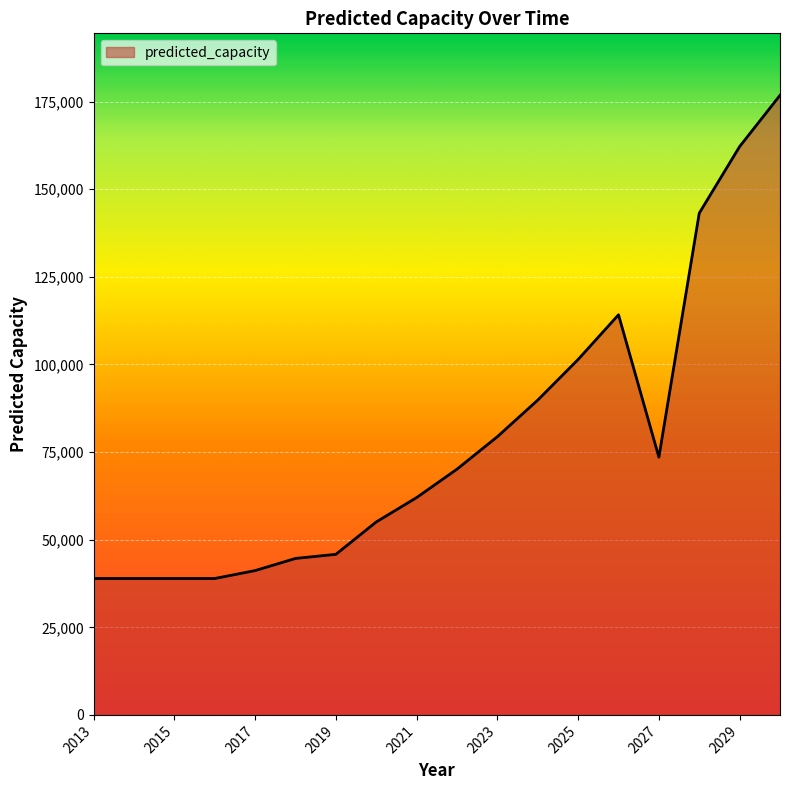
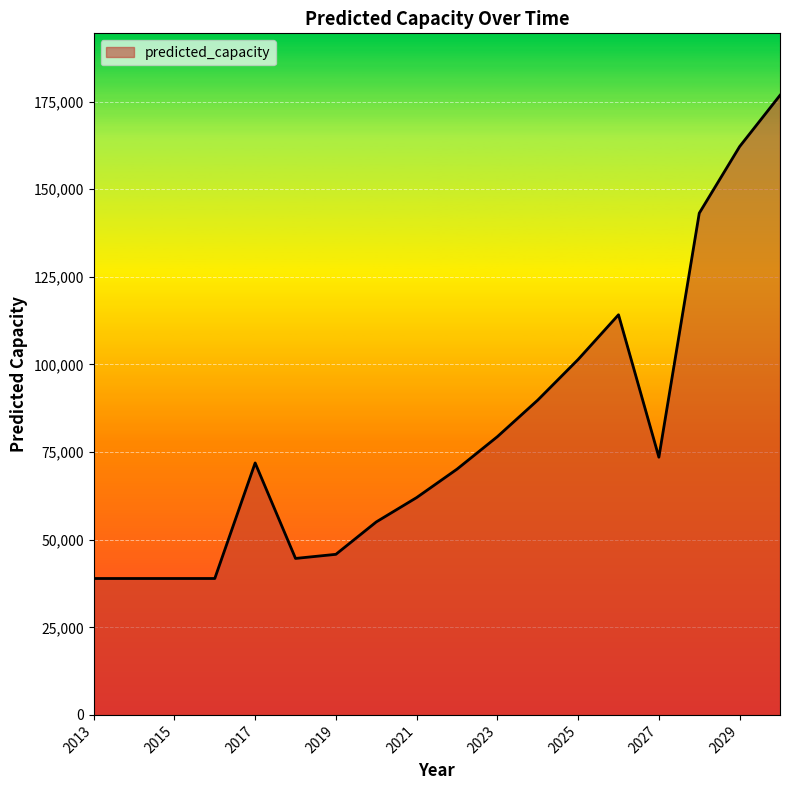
2017: 41,000 -> 72,000
